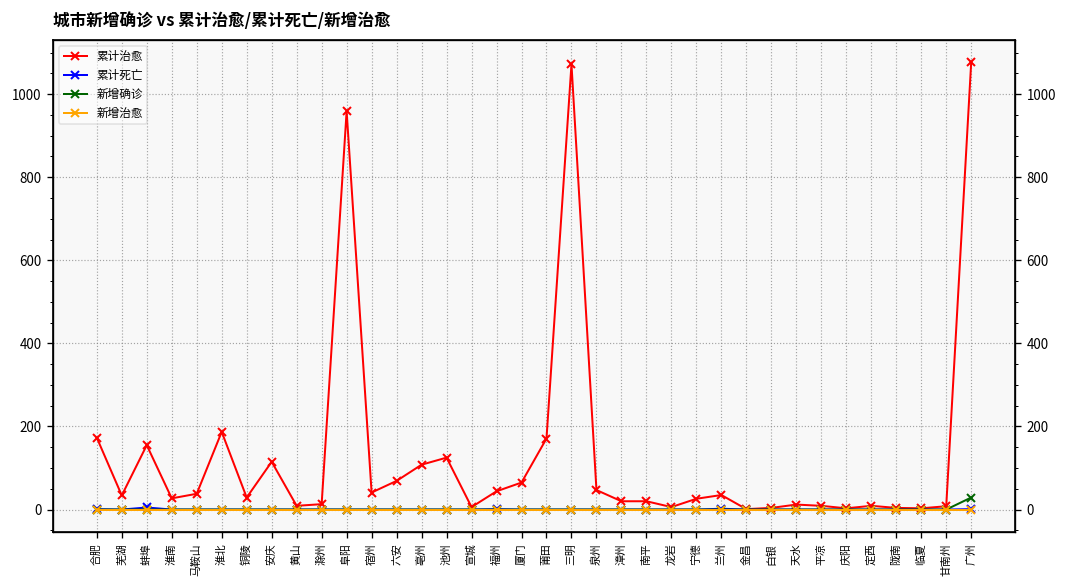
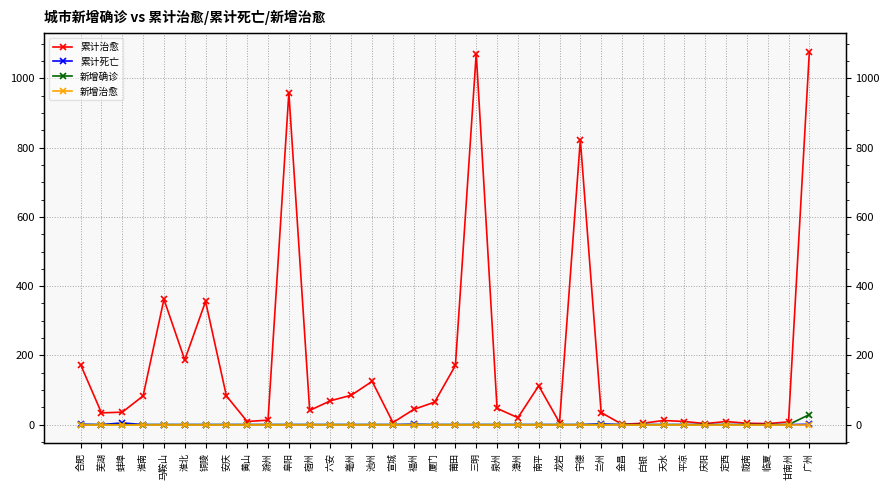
累计治愈, 蚌埠: 160 -> 40
累计治愈, 淮南: 30 -> 80
累计治愈, 马鞍山: 40 -> 360
累计治愈, 铜陵: 30 -> 360
累计治愈, 安庆: 120 -> 80
累计治愈, 亳州: 110 -> 90
累计治愈, 南平: 20 -> 110
累计治愈, 宁德: 30 -> 820
